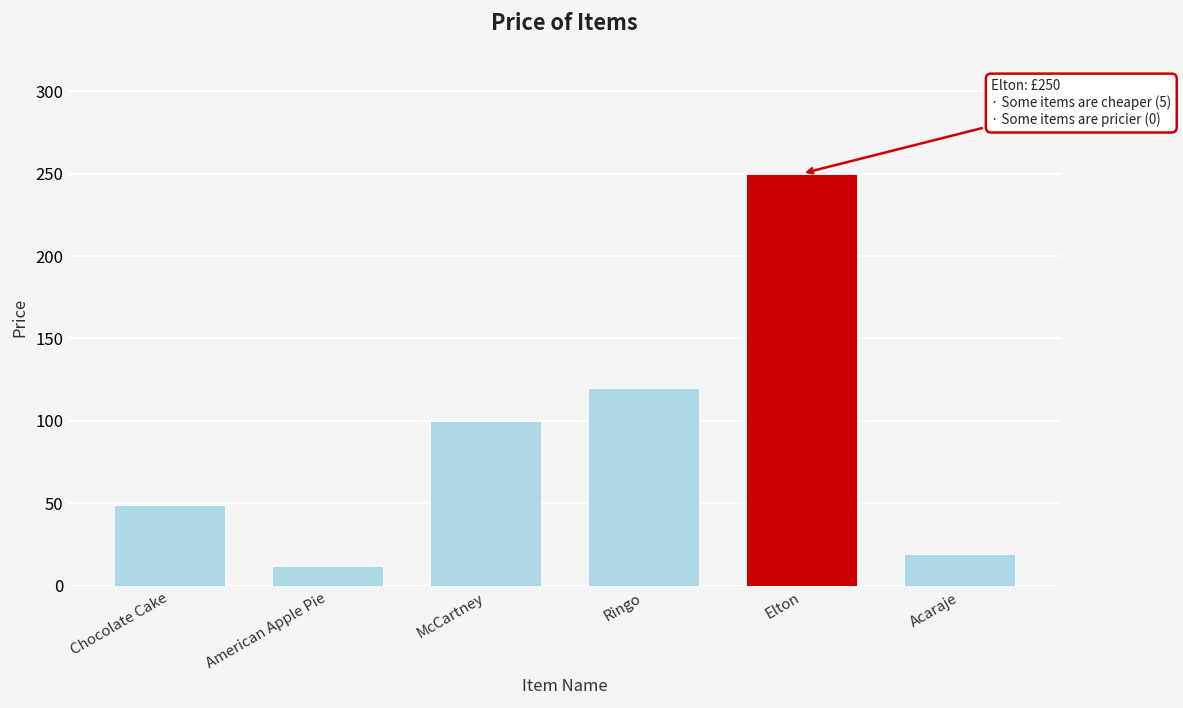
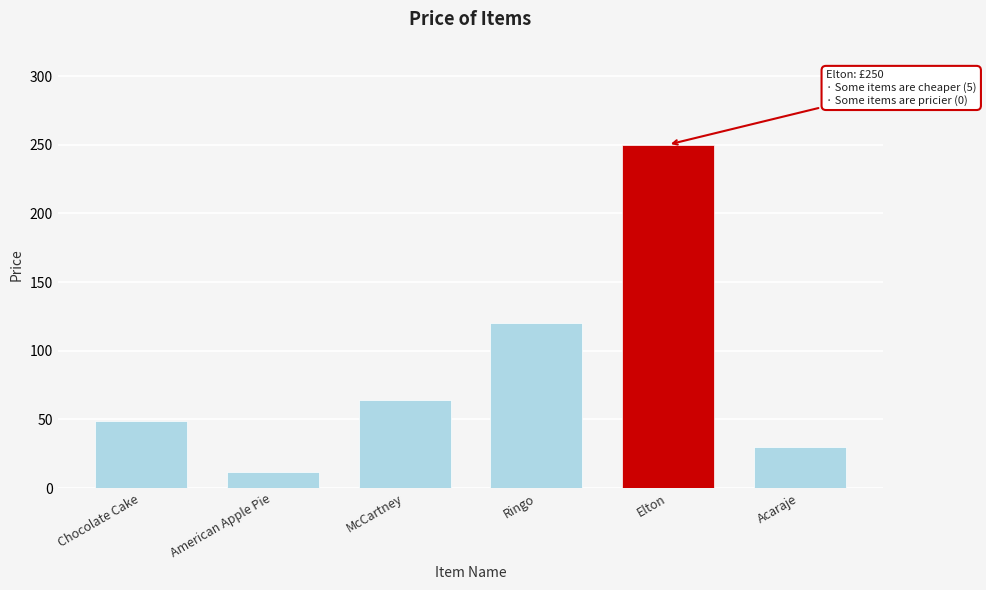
McCartney: 100 -> 64
Acaraje: 19 -> 30
